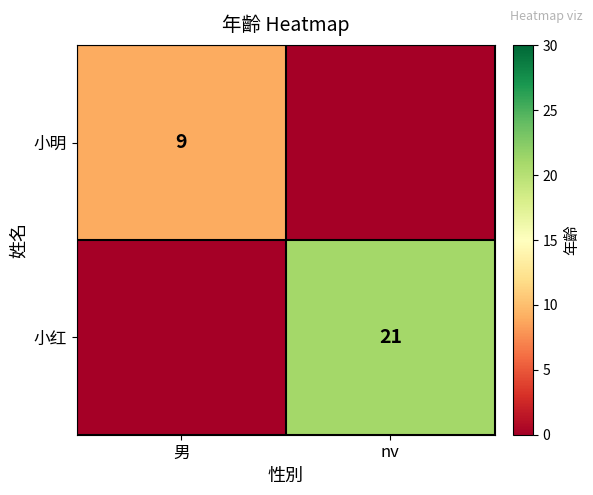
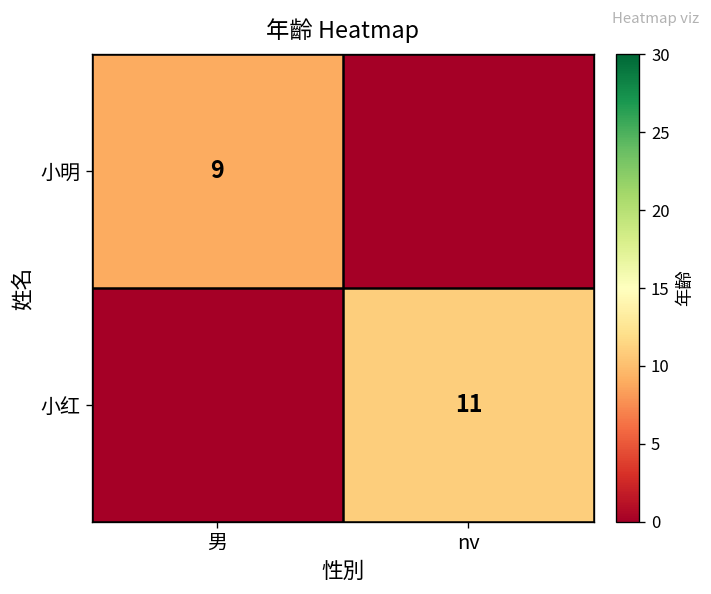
小红, nv: 21 -> 11
